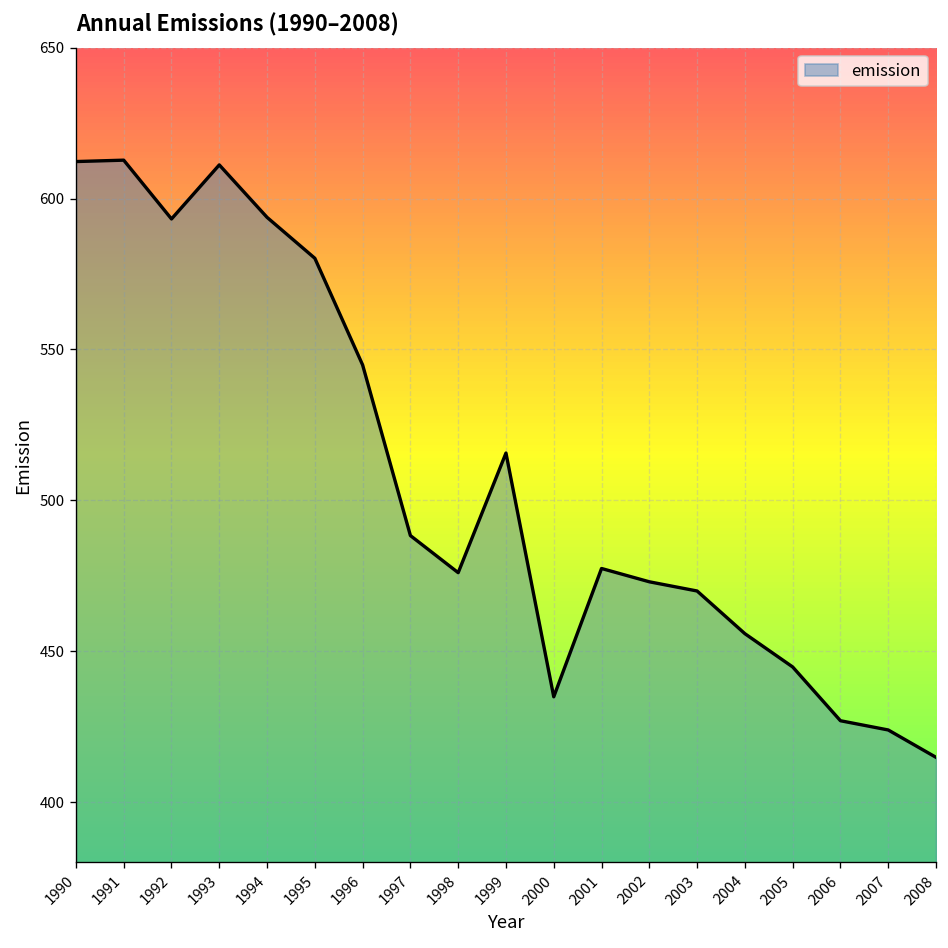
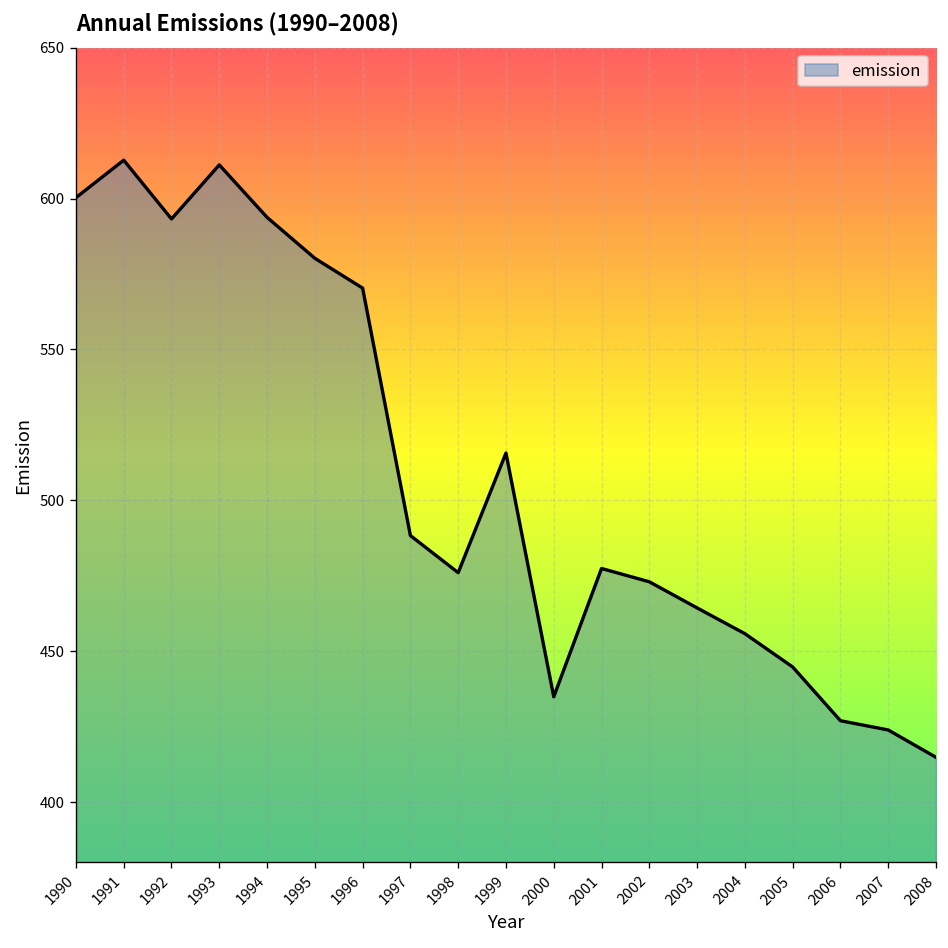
1990: 612 -> 600
1996: 545 -> 570
2003: 470 -> 464
